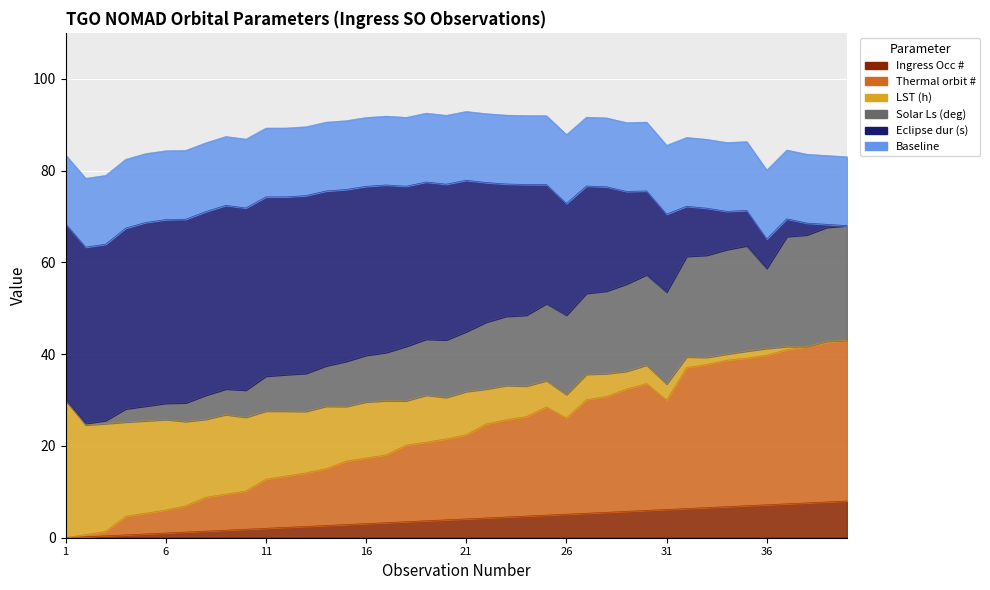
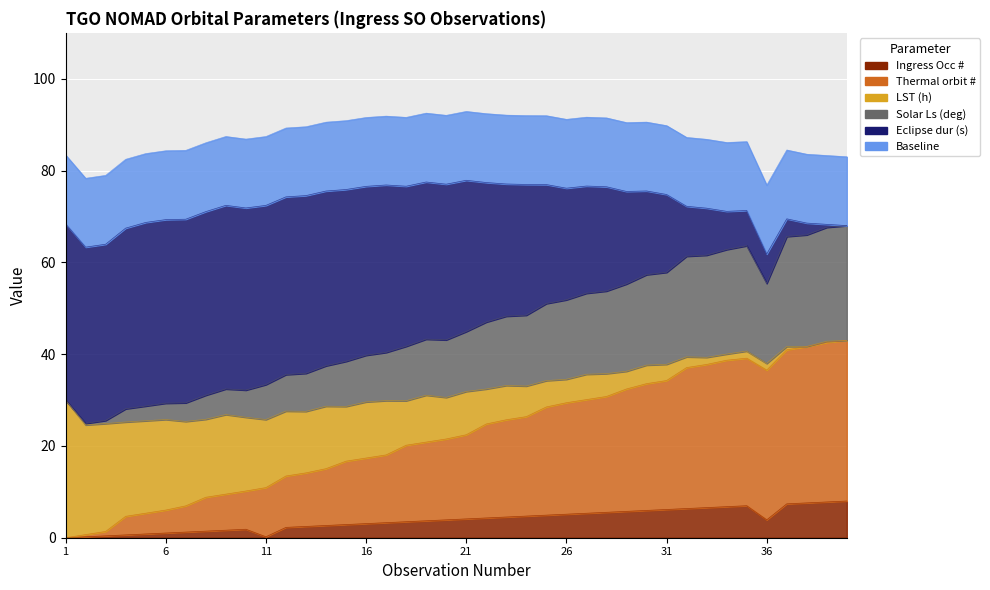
Ingress Occ #, 11: 2 -> 0
Thermal orbit #, 26: 21 -> 24
Thermal orbit #, 31: 24 -> 28
Ingress Occ #, 36: 7 -> 4
